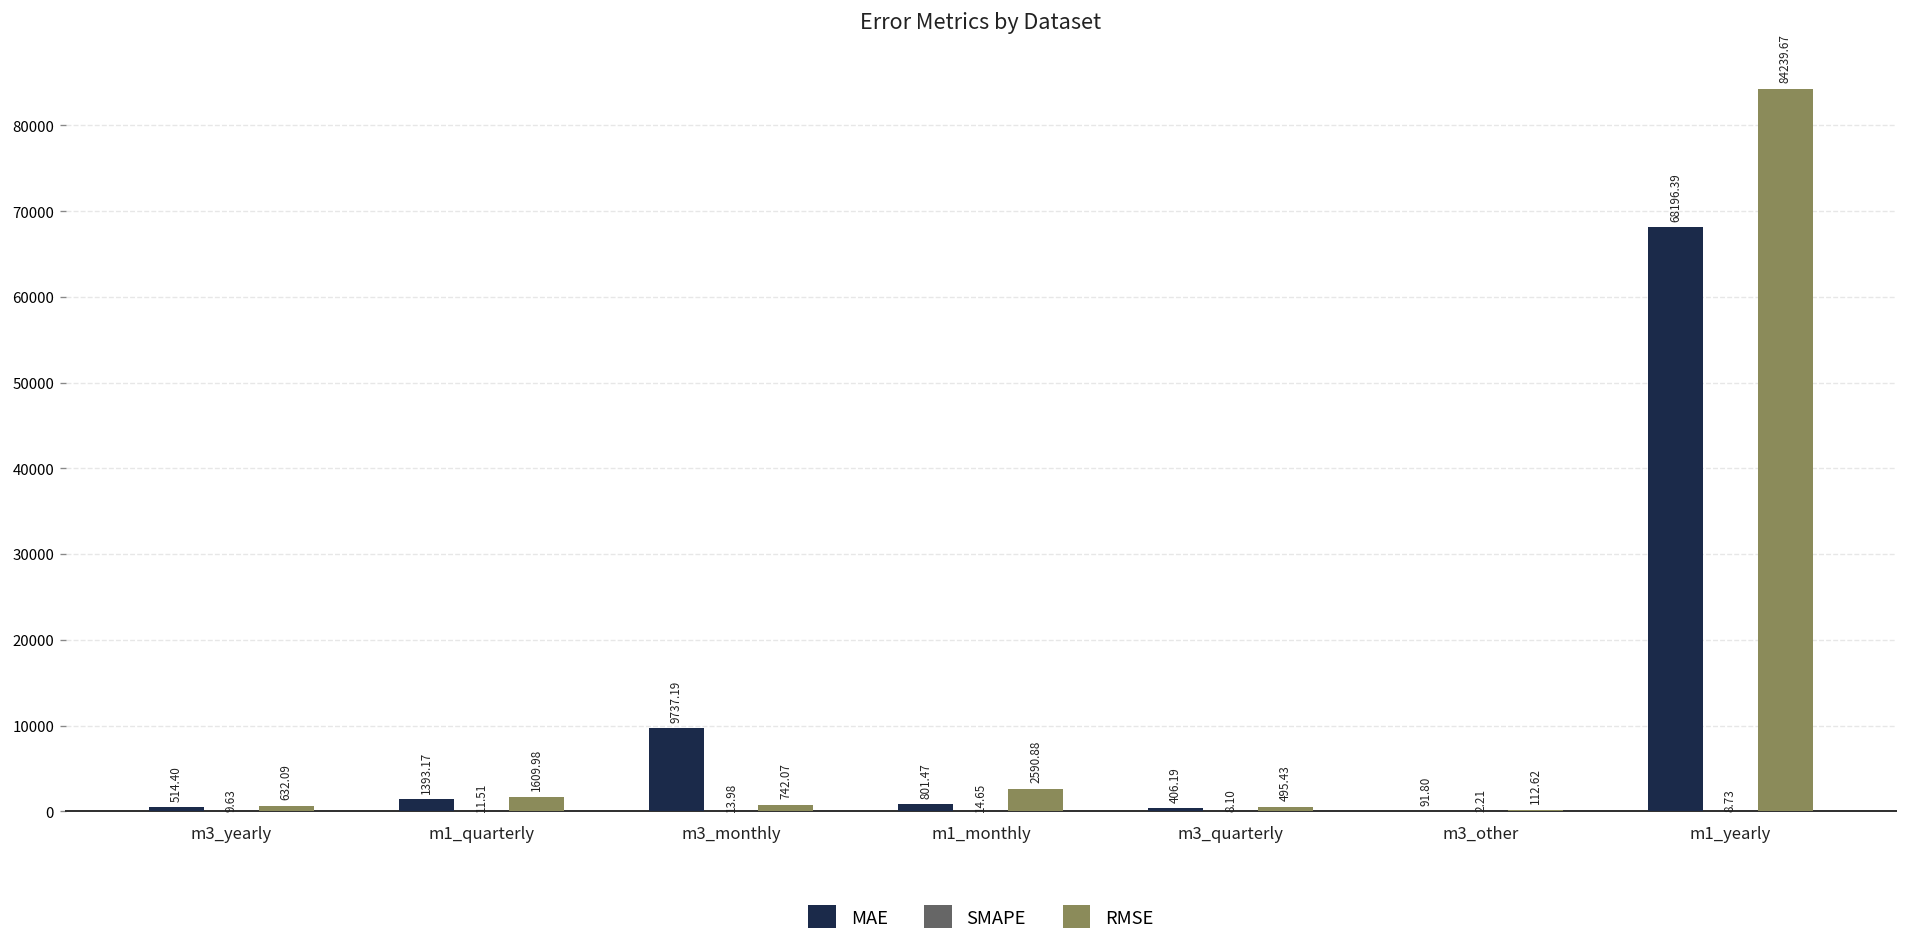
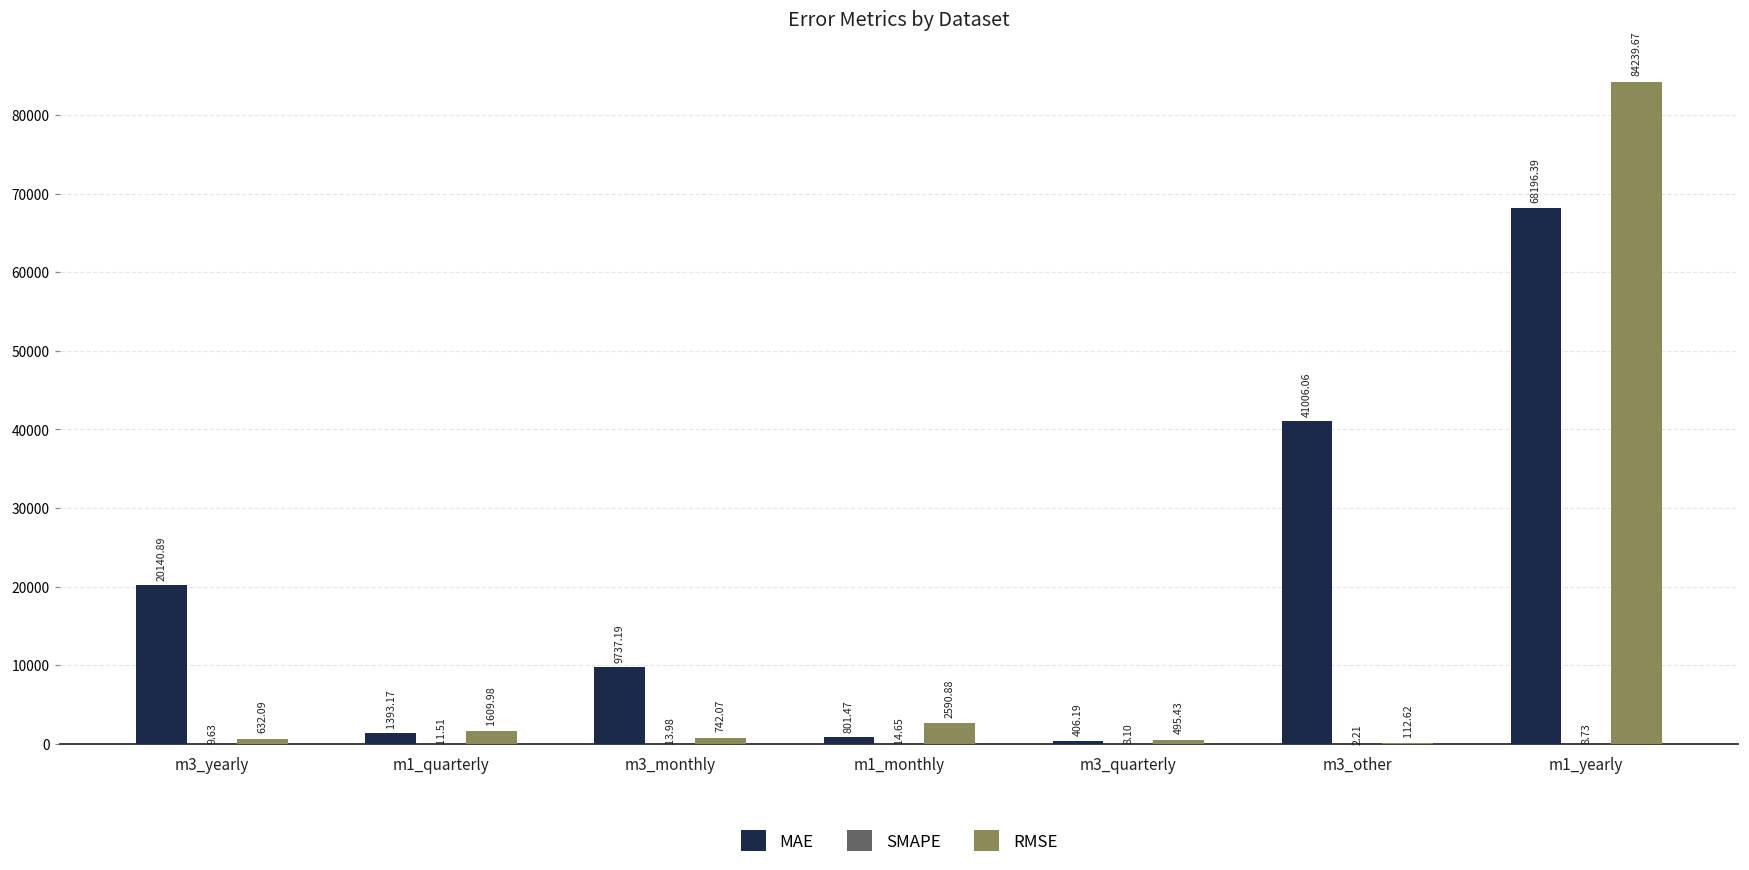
MAE, m3_yearly: 514.40 -> 20140.89
MAE, m3_other: 91.80 -> 41006.06
